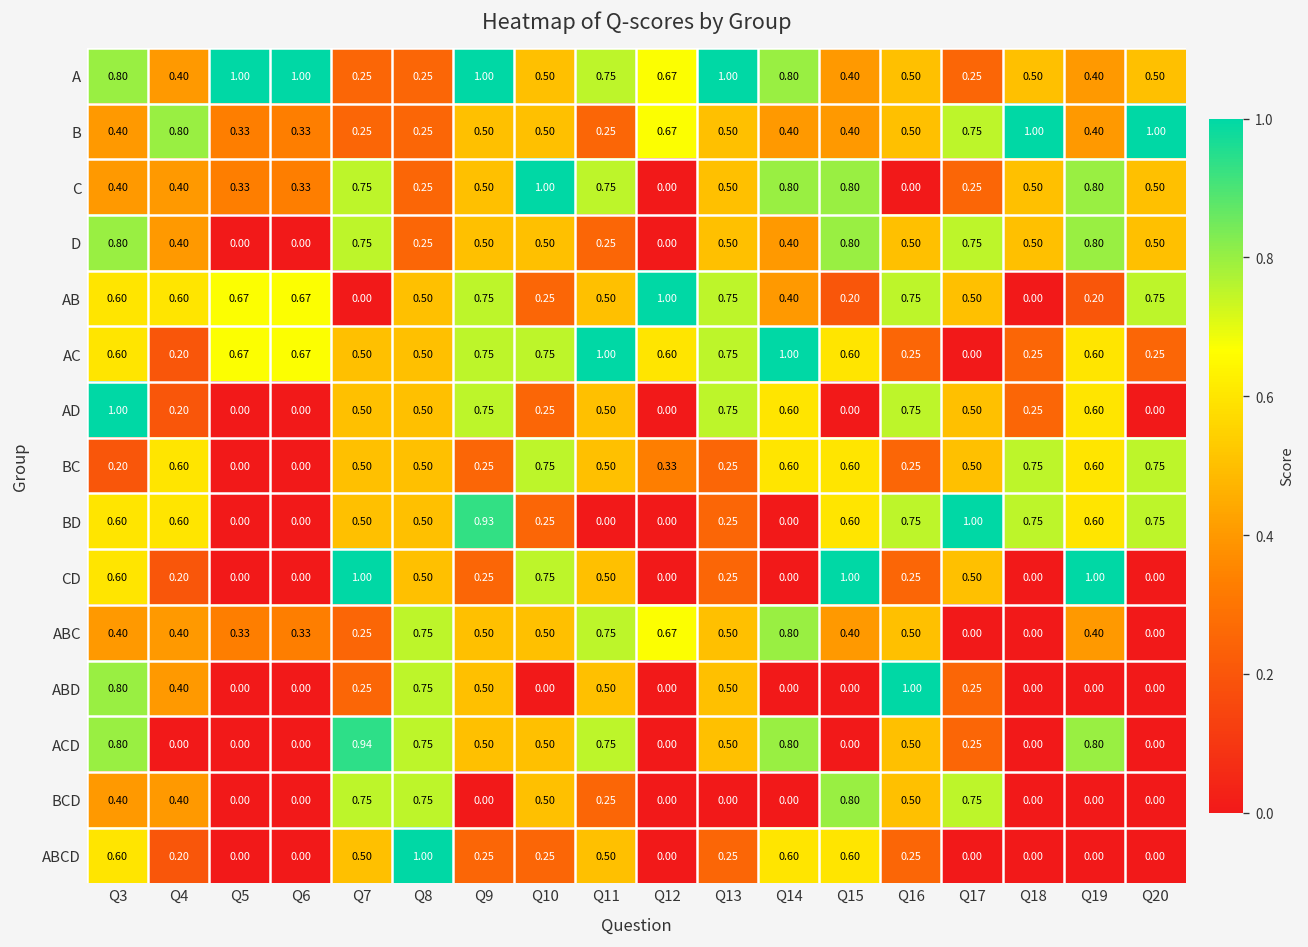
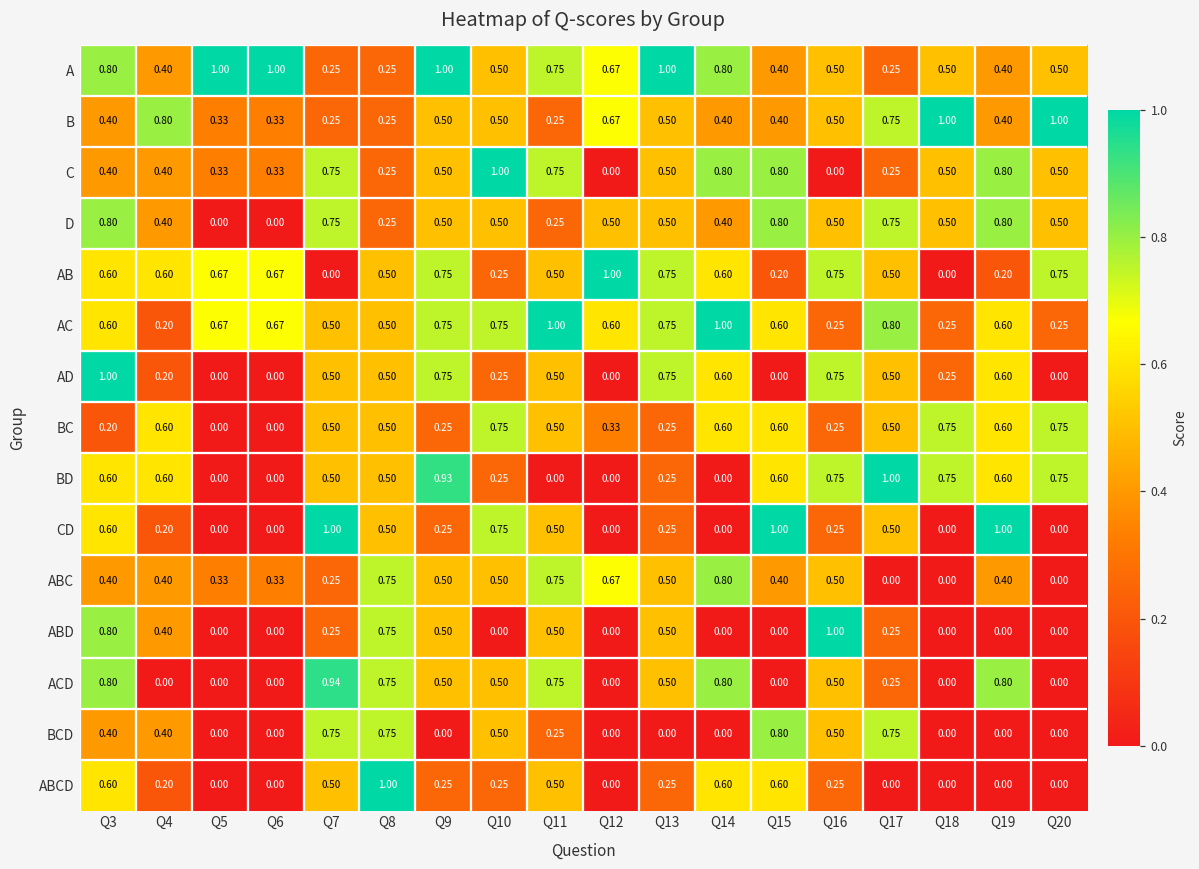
D, Q12: 0.00 -> 0.50
AB, Q14: 0.40 -> 0.60
AC, Q17: 0.00 -> 0.80
